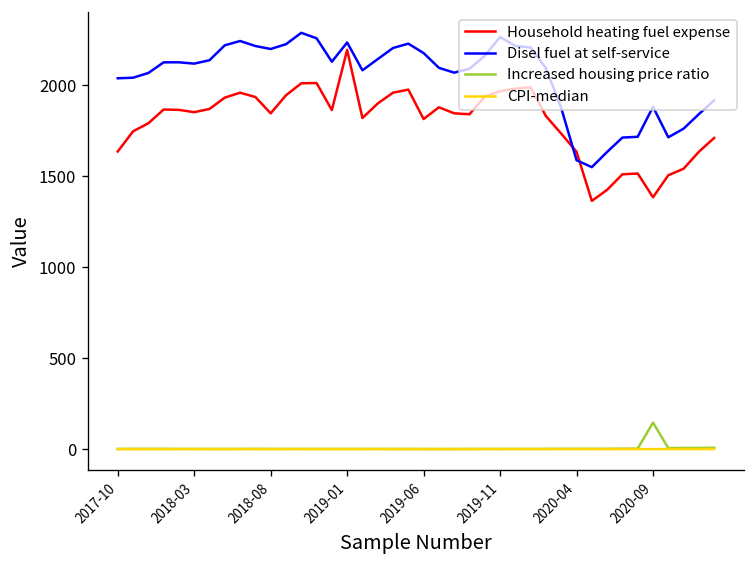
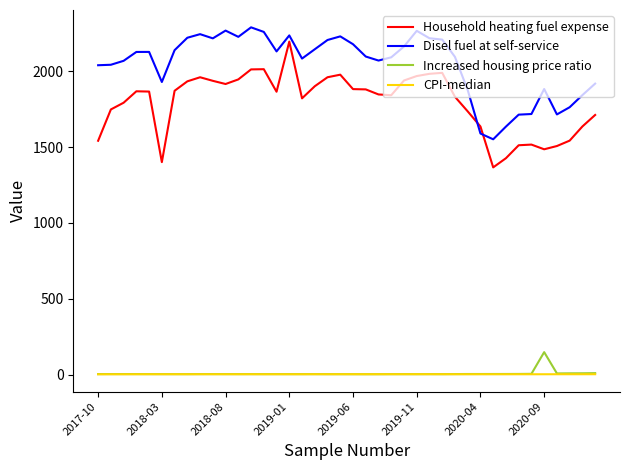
Household heating fuel expense, 2017-10: 1640 -> 1540
Household heating fuel expense, 2018-03: 1850 -> 1400
Disel fuel at self-service, 2018-03: 2120 -> 1930
Household heating fuel expense, 2018-08: 1850 -> 1920
Disel fuel at self-service, 2018-08: 2200 -> 2270
Household heating fuel expense, 2019-06: 1820 -> 1880
Household heating fuel expense, 2020-09: 1390 -> 1490
